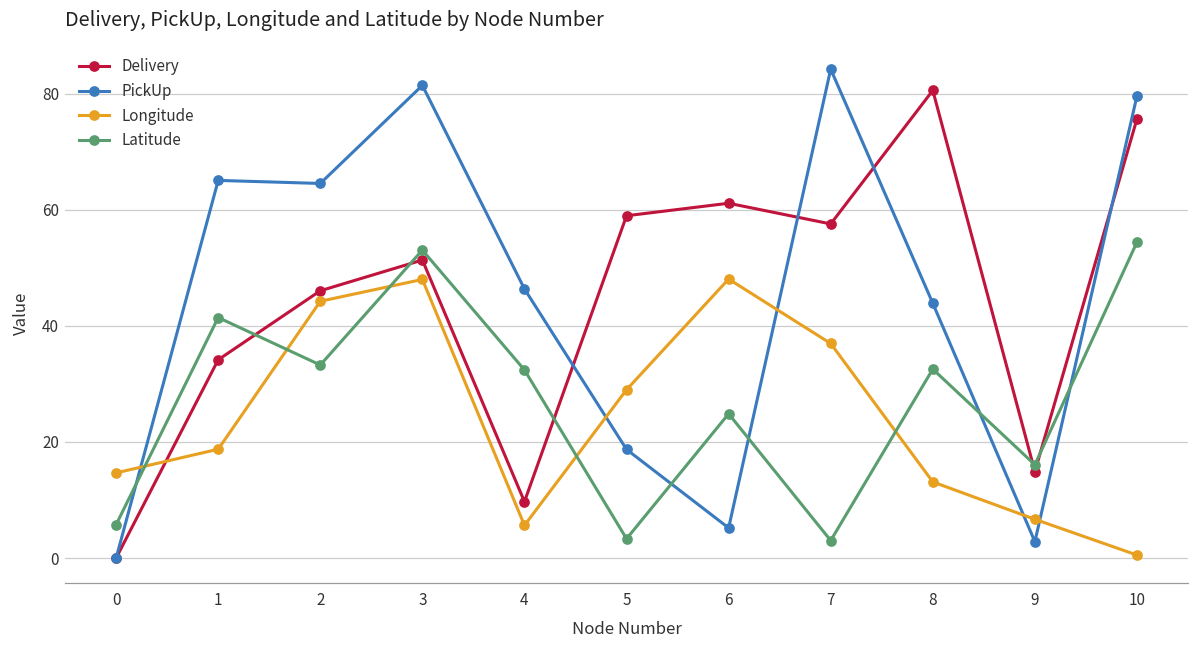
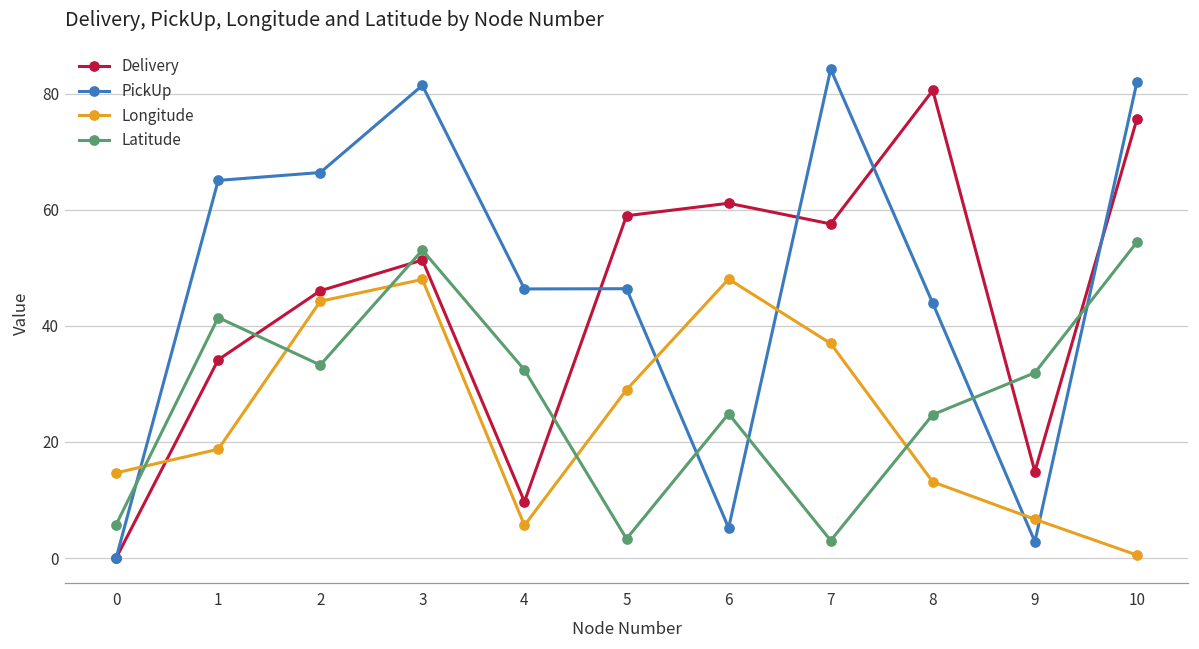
PickUp, 2: 65 -> 66
PickUp, 5: 19 -> 46
Latitude, 8: 33 -> 25
Latitude, 9: 16 -> 32
PickUp, 10: 80 -> 82
